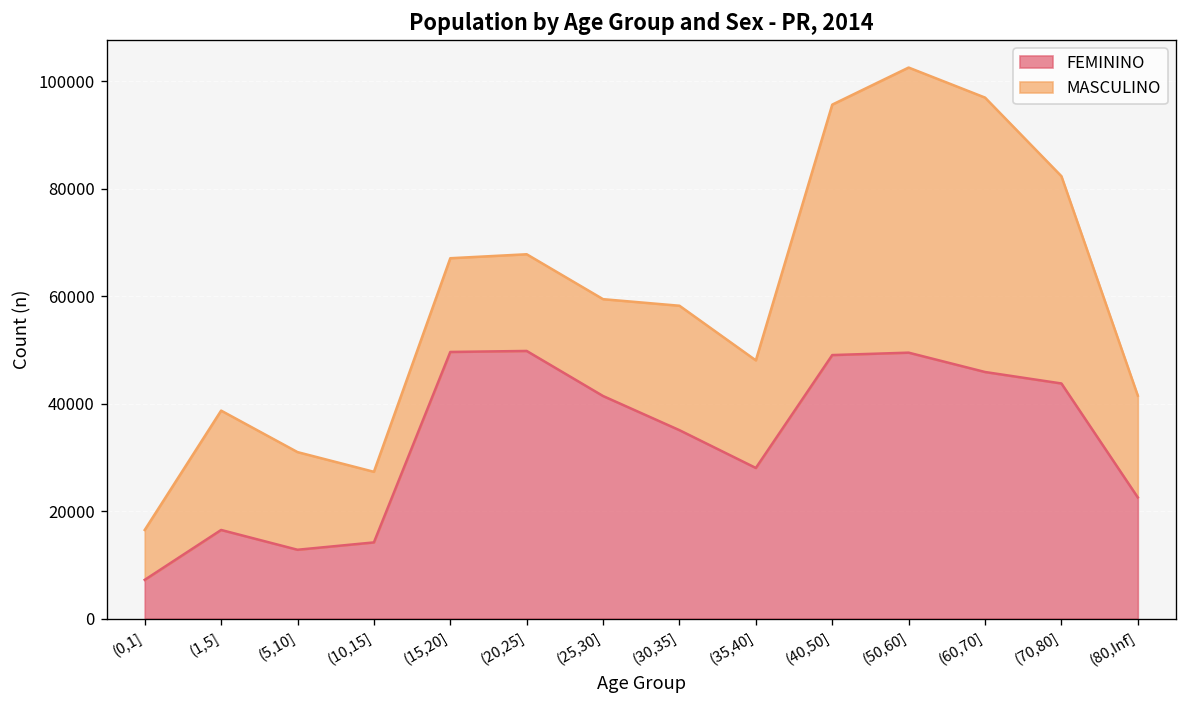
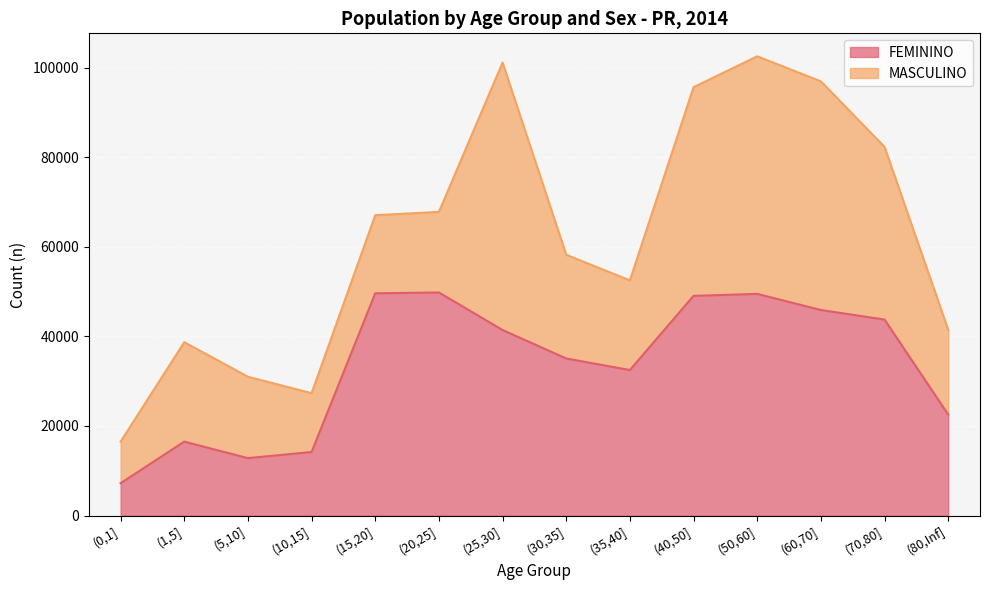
MASCULINO, (25,30]: 18000 -> 60000
FEMININO, (35,40]: 28000 -> 32000
